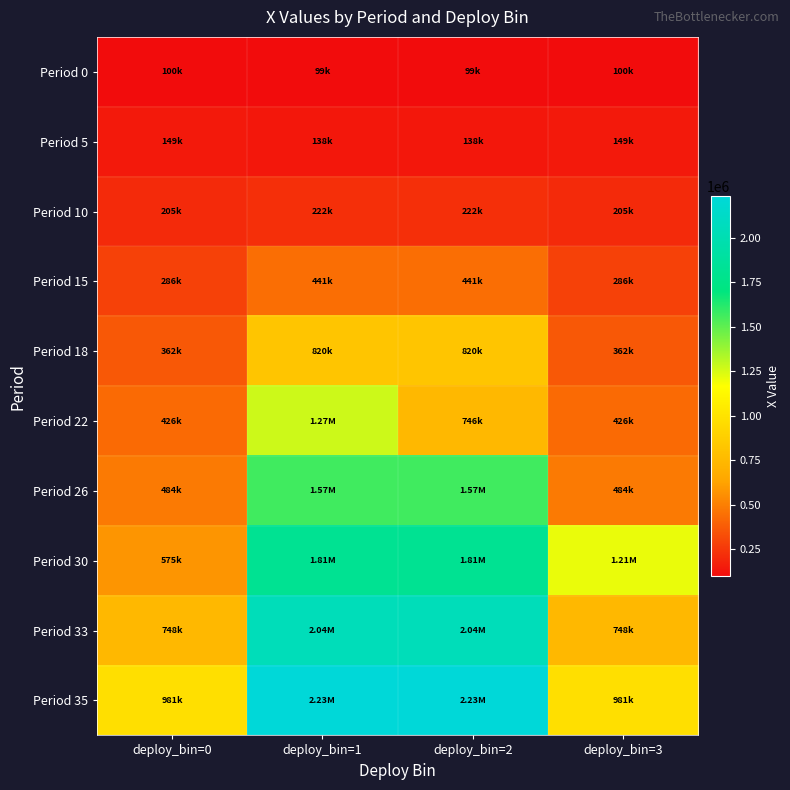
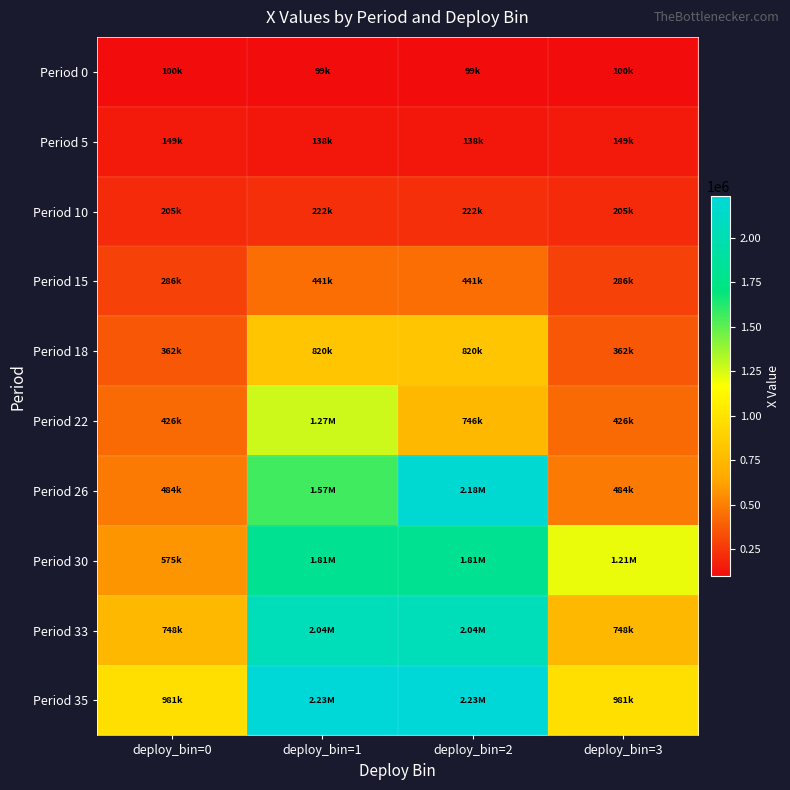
Period 26, deploy_bin=2: 1.57M -> 2.18M
